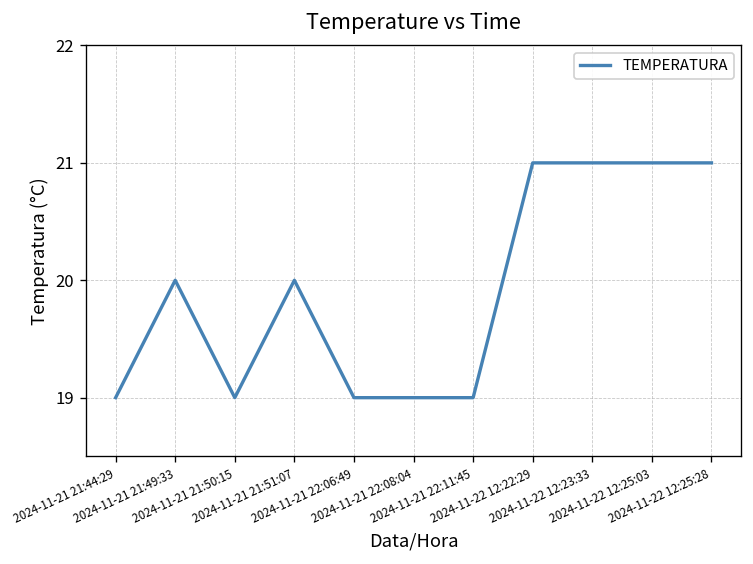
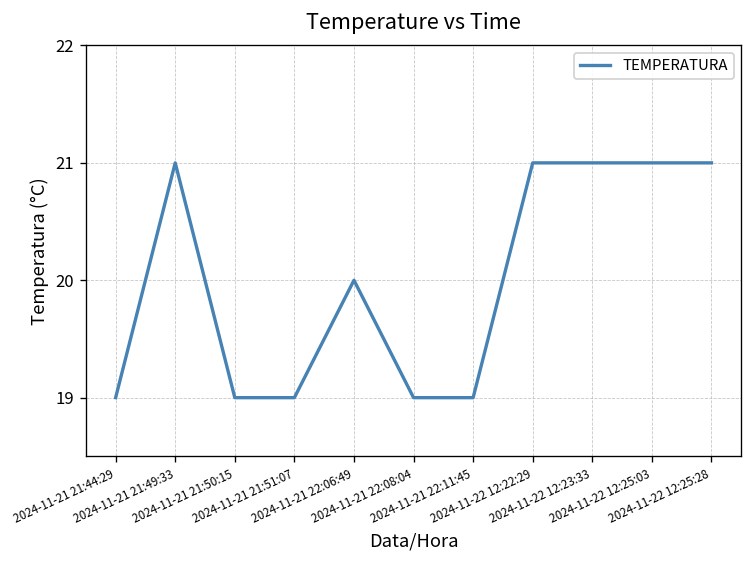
2024-11-21 21:49:33: 20 -> 21
2024-11-21 21:51:07: 20 -> 19
2024-11-21 22:06:49: 19 -> 20
